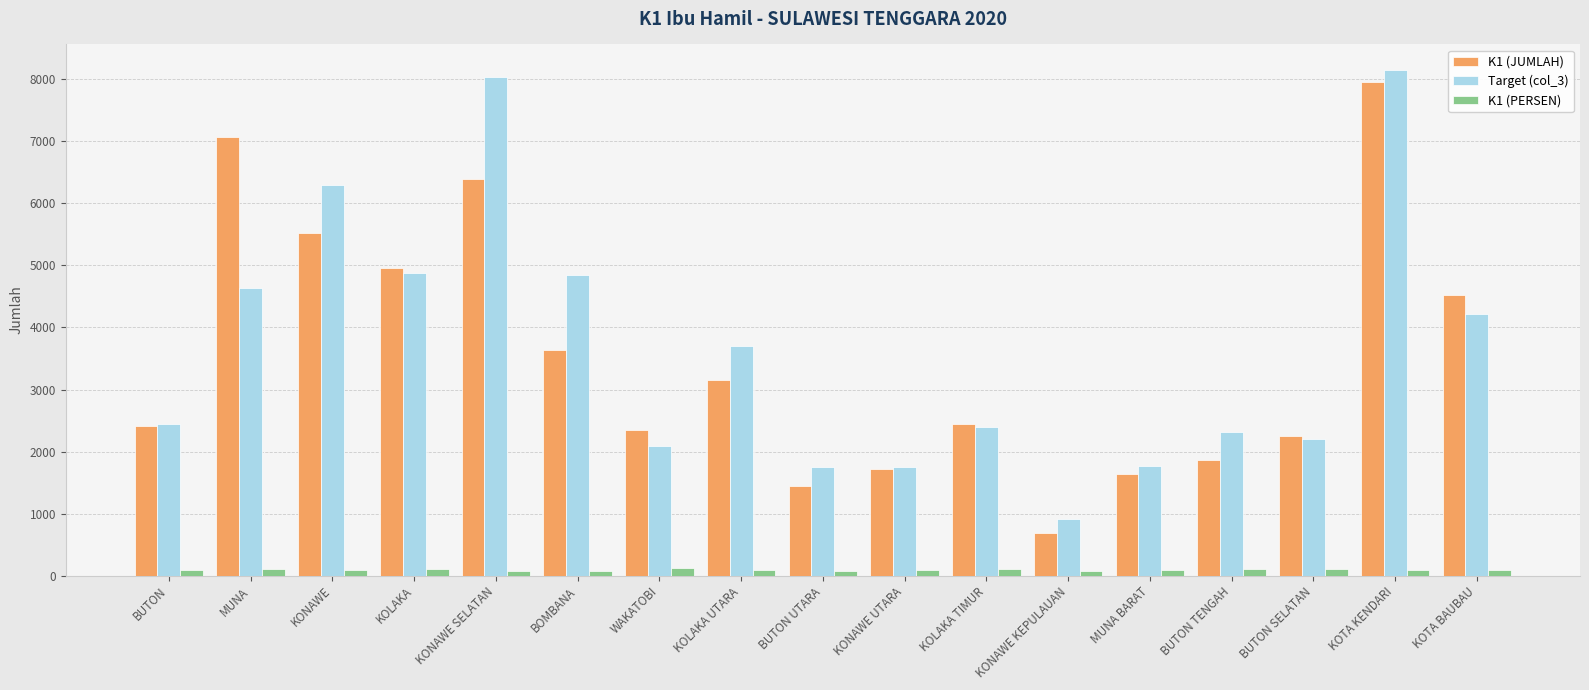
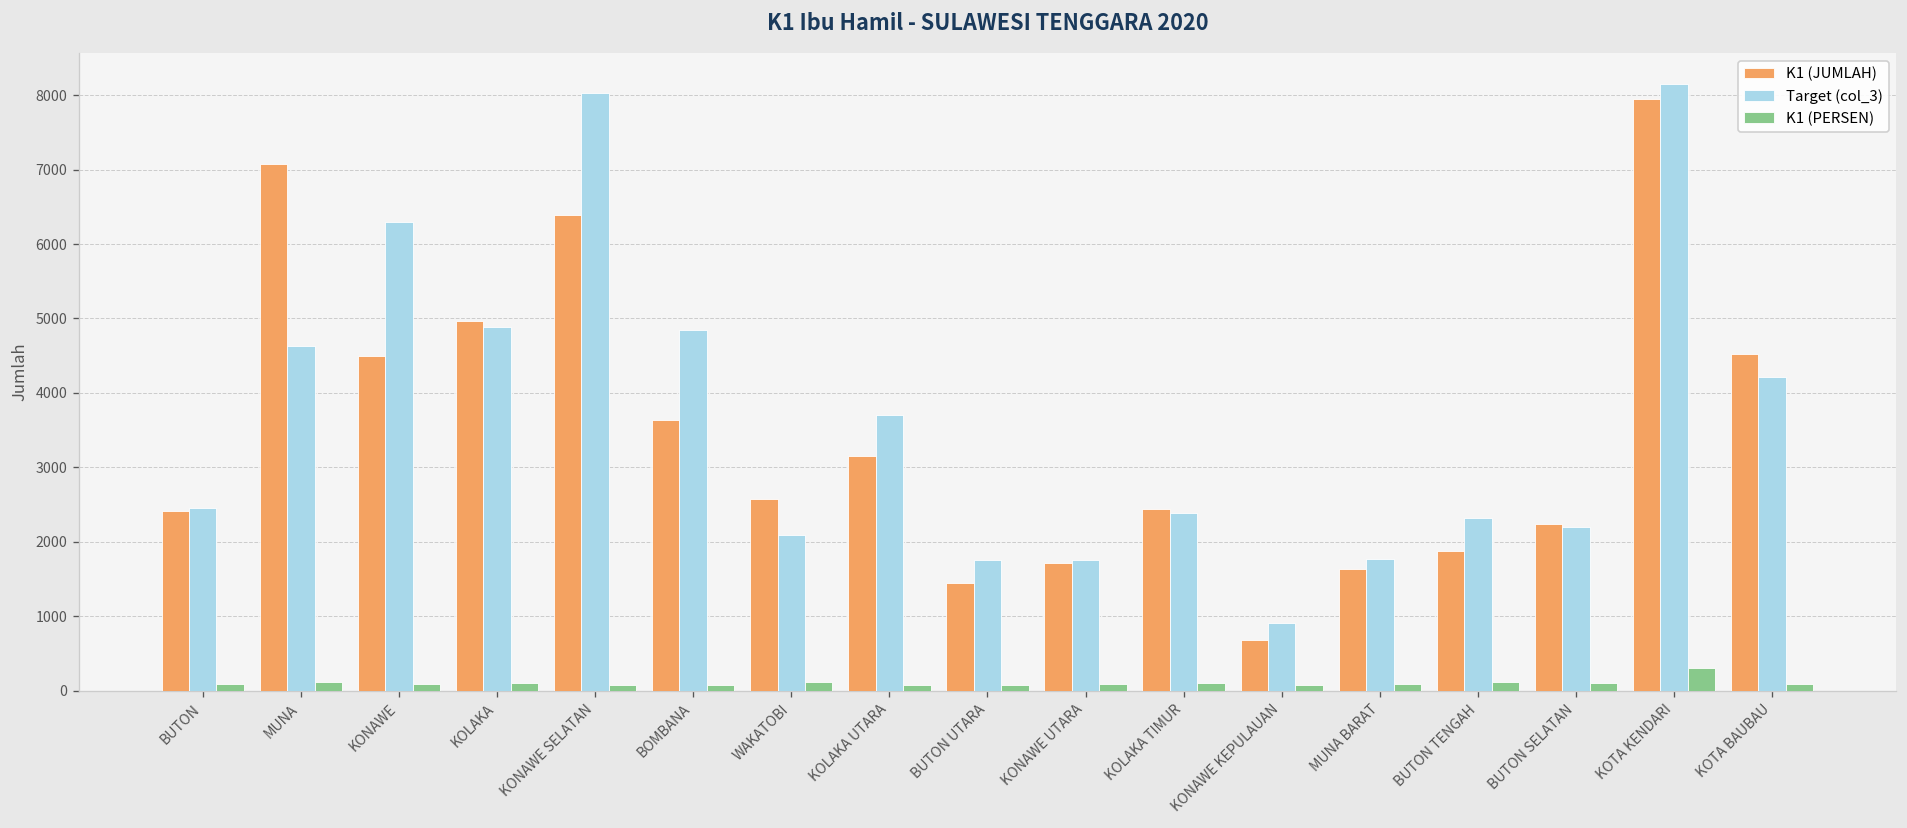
K1 (JUMLAH), KONAWE: 5500 -> 4500
K1 (JUMLAH), WAKATOBI: 2300 -> 2600
K1 (PERSEN), KOTA KENDARI: 100 -> 300
